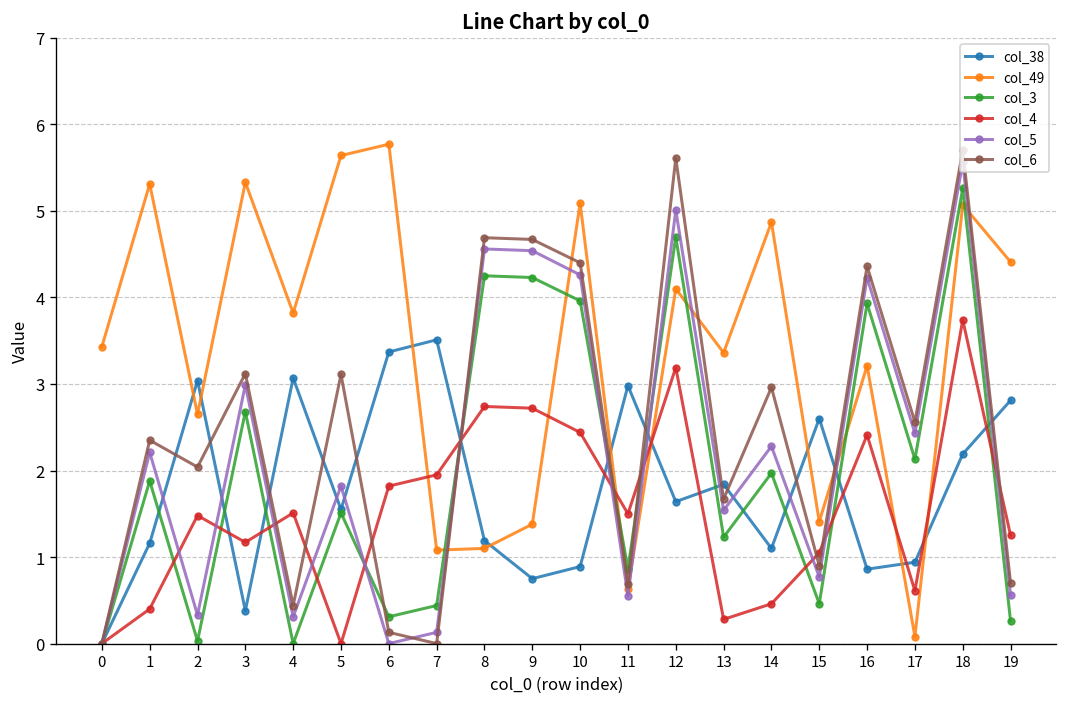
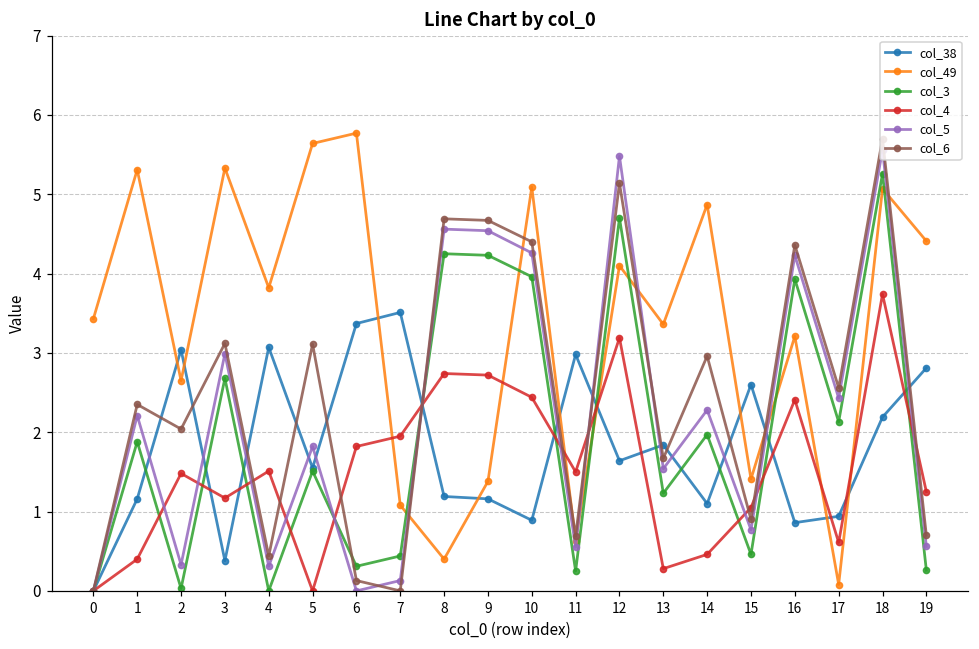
col_49, 8: 1.1 -> 0.4
col_38, 9: 0.8 -> 1.2
col_3, 11: 0.9 -> 0.3
col_5, 12: 5.0 -> 5.5
col_6, 12: 5.6 -> 5.1
